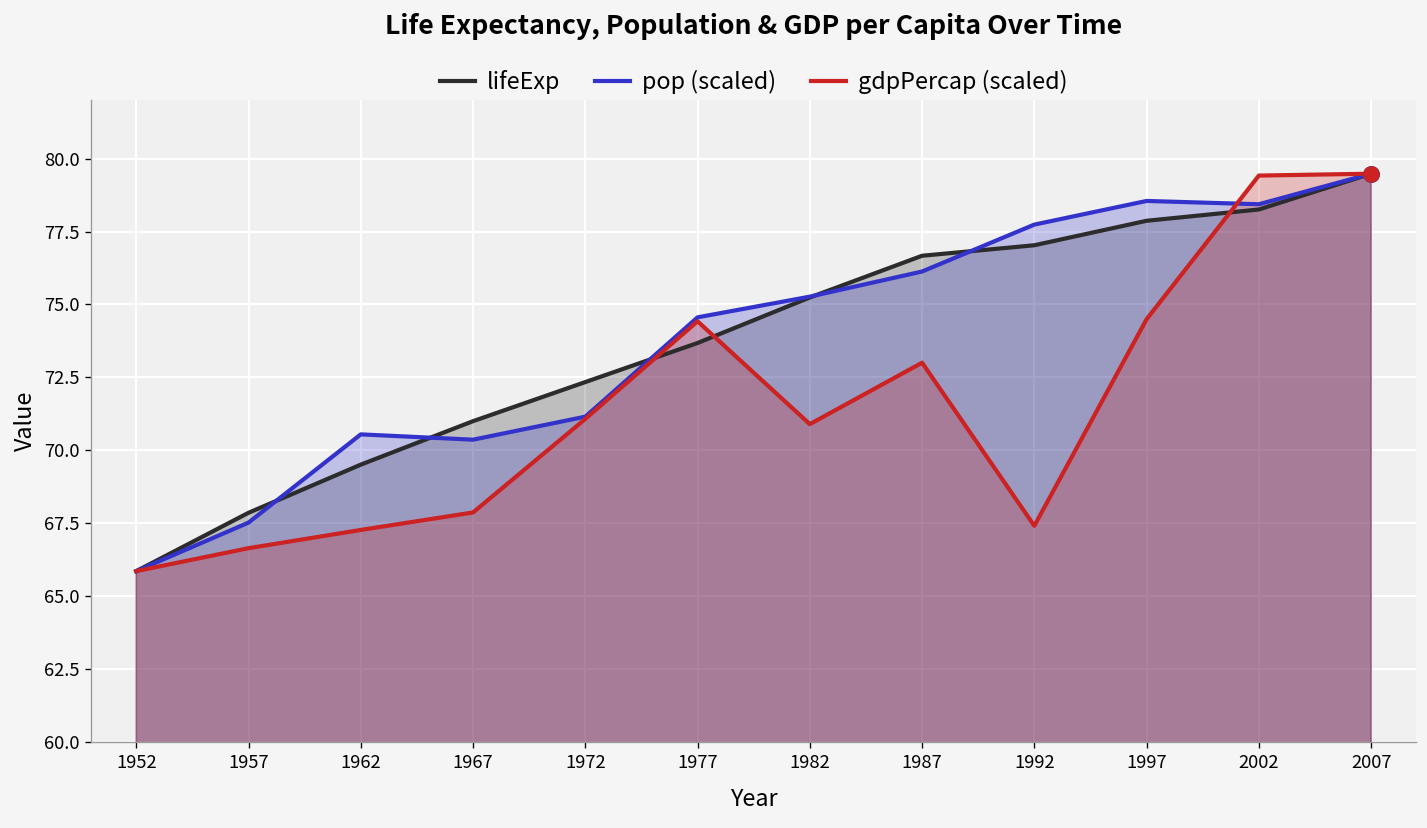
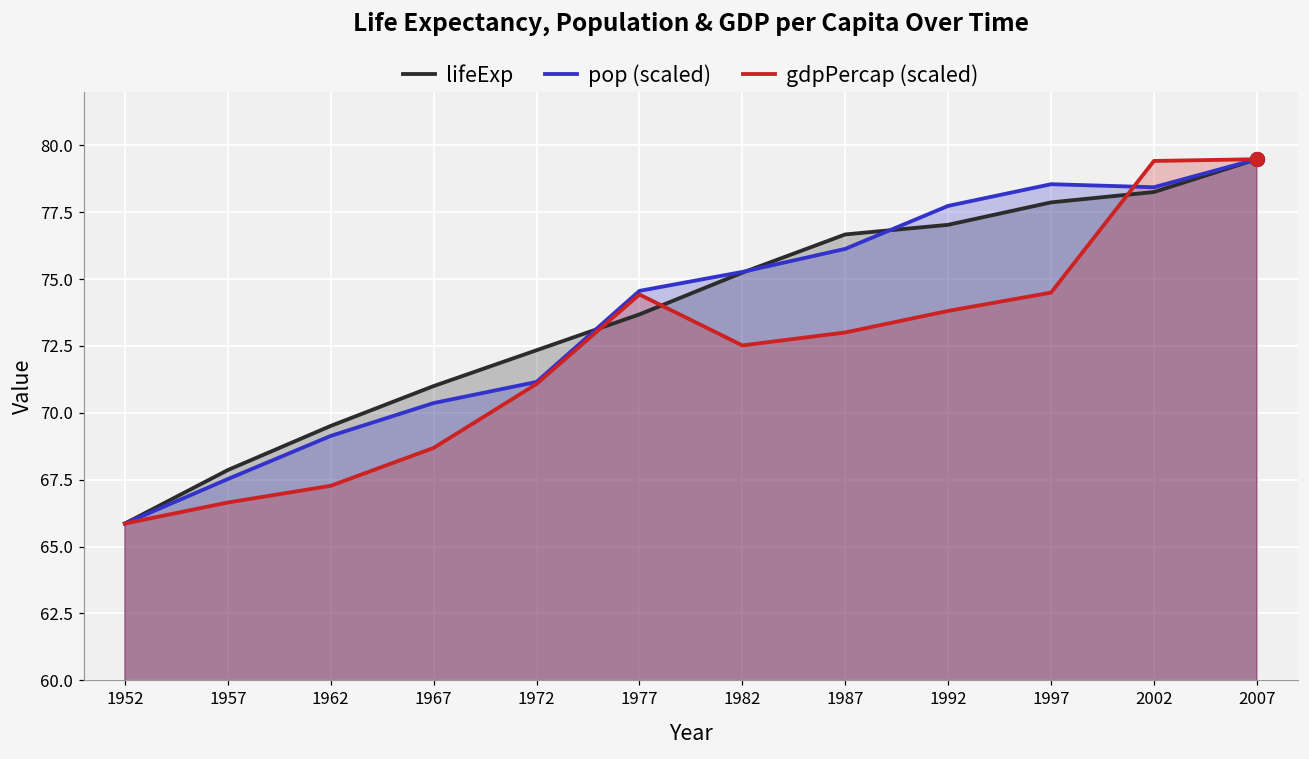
pop (scaled), 1962: 70.5 -> 69.1
gdpPercap (scaled), 1967: 67.9 -> 68.7
gdpPercap (scaled), 1982: 70.9 -> 72.5
gdpPercap (scaled), 1992: 67.4 -> 73.8
